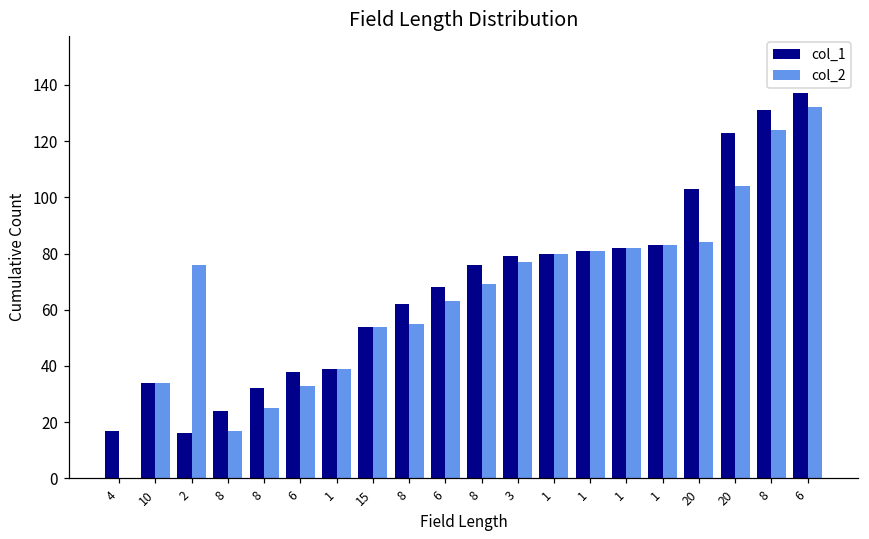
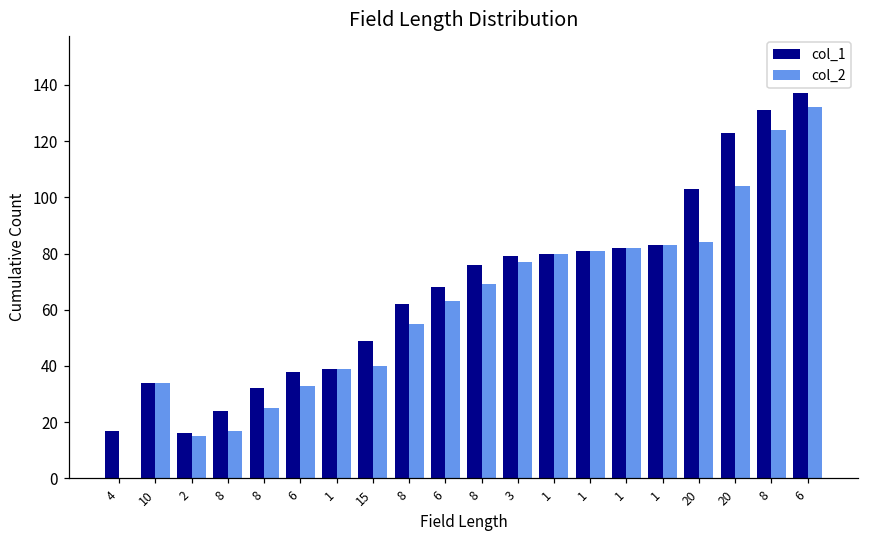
col_2, 2: 76 -> 15
col_1, 15: 54 -> 49
col_2, 15: 54 -> 40
